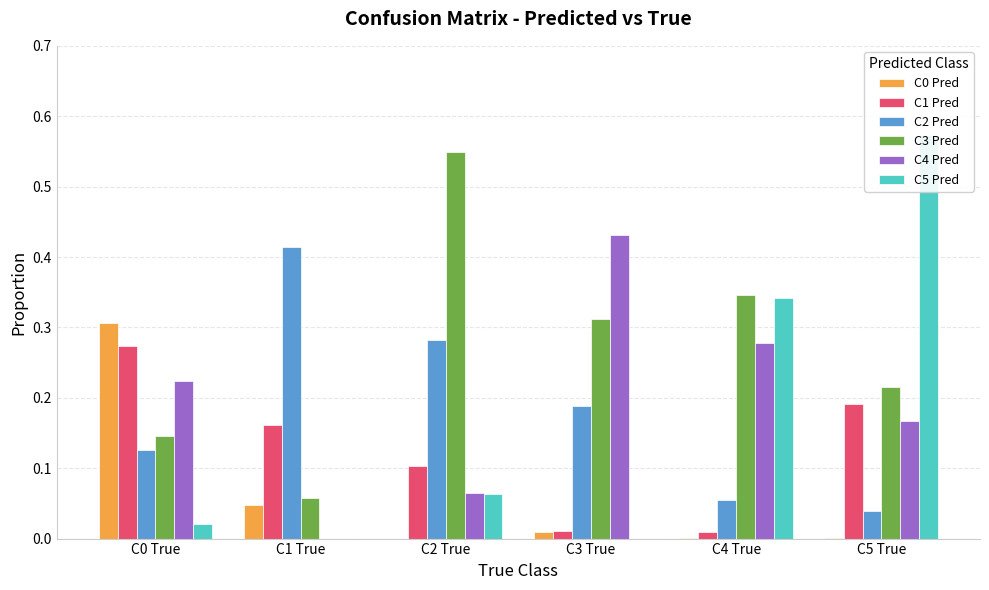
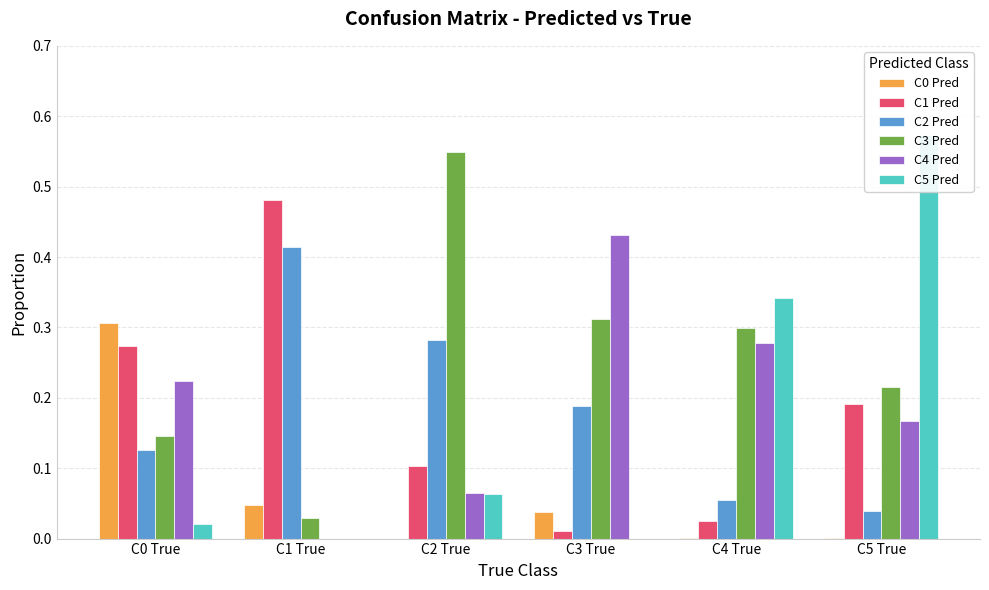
C1 Pred, C1 True: 0.16 -> 0.48
C3 Pred, C1 True: 0.06 -> 0.03
C0 Pred, C3 True: 0.01 -> 0.04
C1 Pred, C4 True: 0.01 -> 0.03
C3 Pred, C4 True: 0.35 -> 0.30
